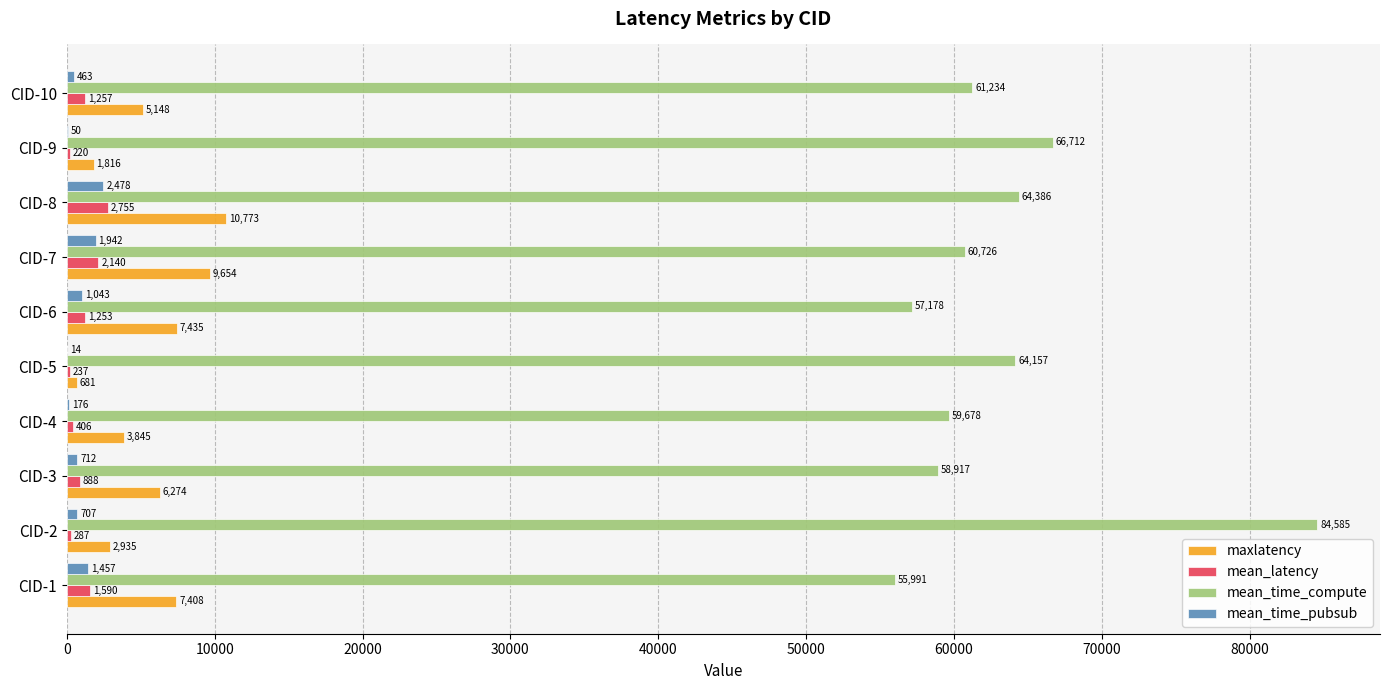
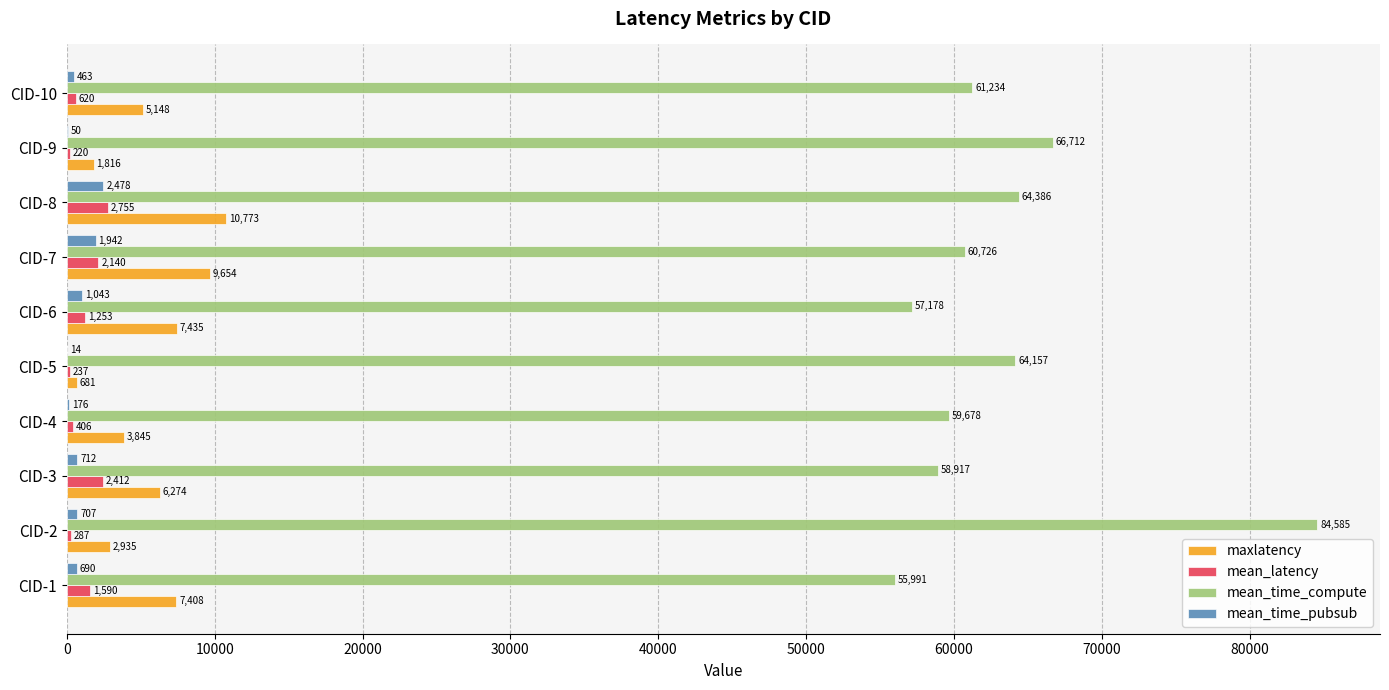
mean_latency, CID-10: 1,257 -> 620
mean_latency, CID-3: 888 -> 2,412
mean_time_pubsub, CID-1: 1,457 -> 690
